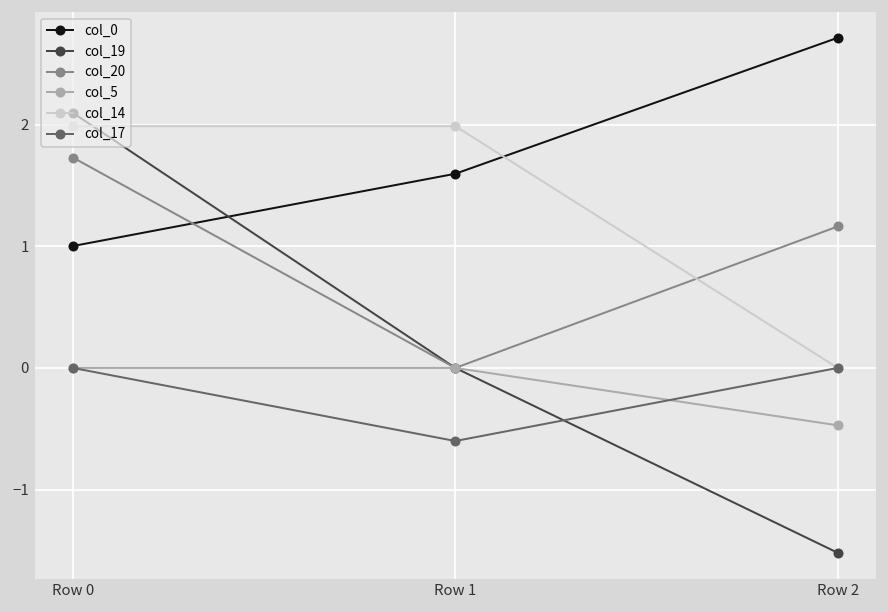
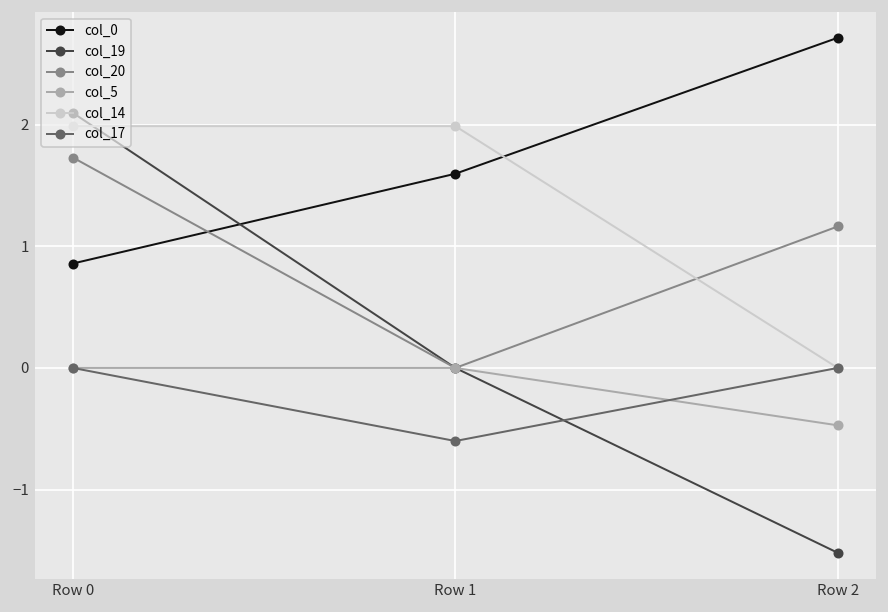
col_0, Row 0: 1.00 -> 0.86
